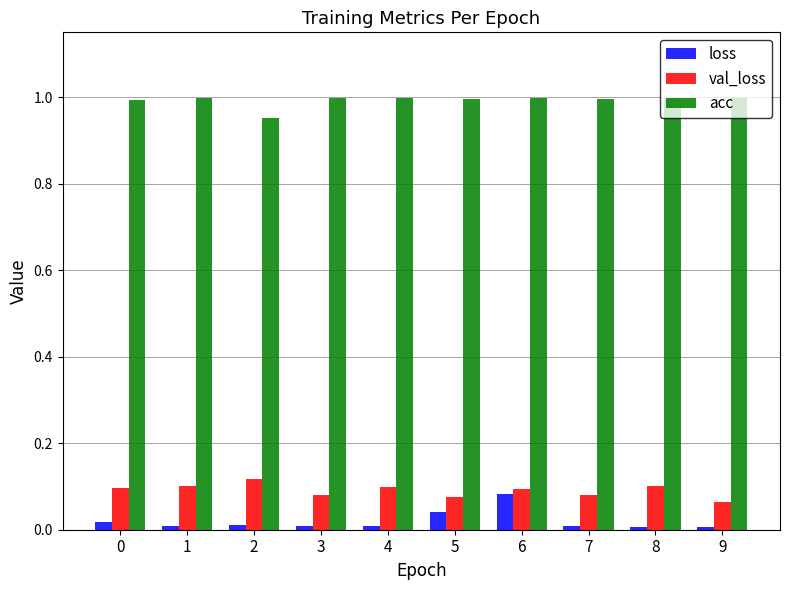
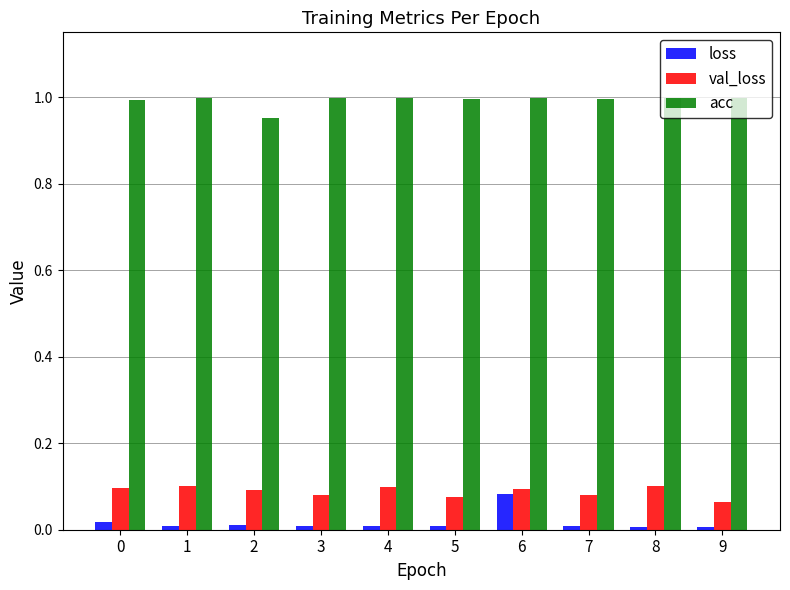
val_loss, 2: 0.12 -> 0.09
loss, 5: 0.04 -> 0.01
